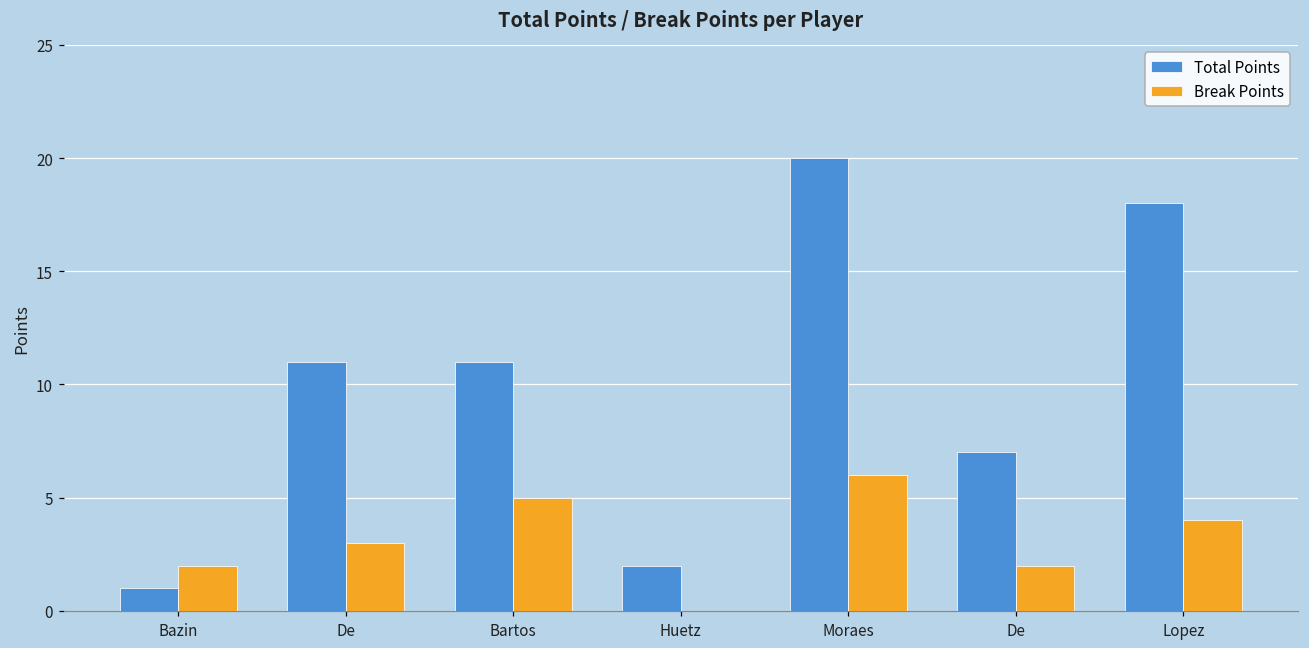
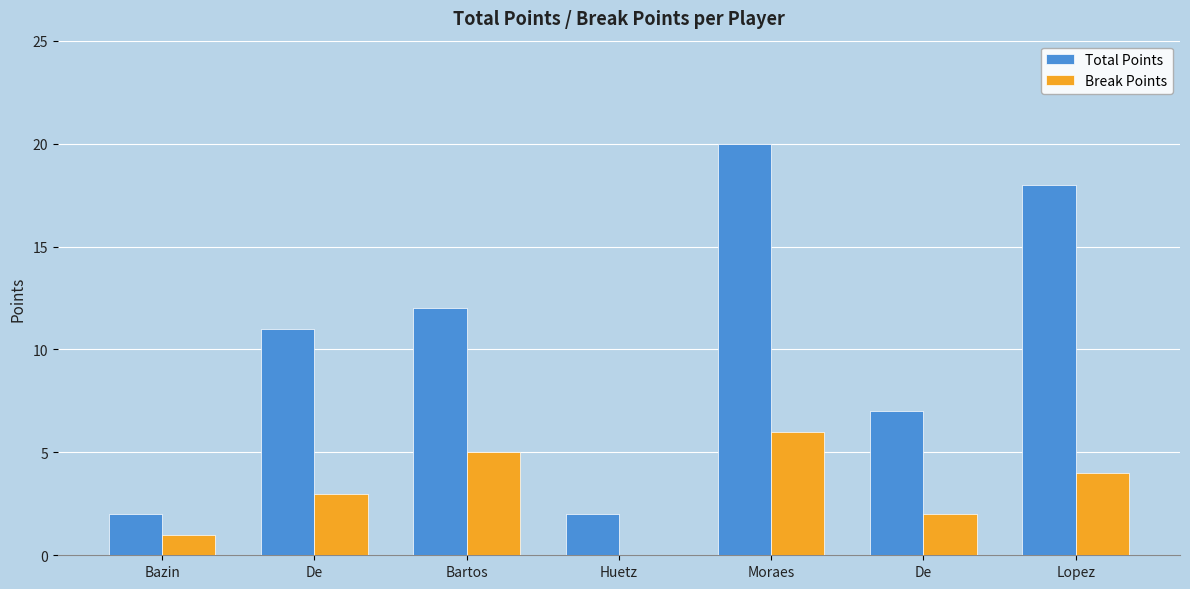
Total Points, Bazin: 1 -> 2
Break Points, Bazin: 2 -> 1
Total Points, Bartos: 11 -> 12
